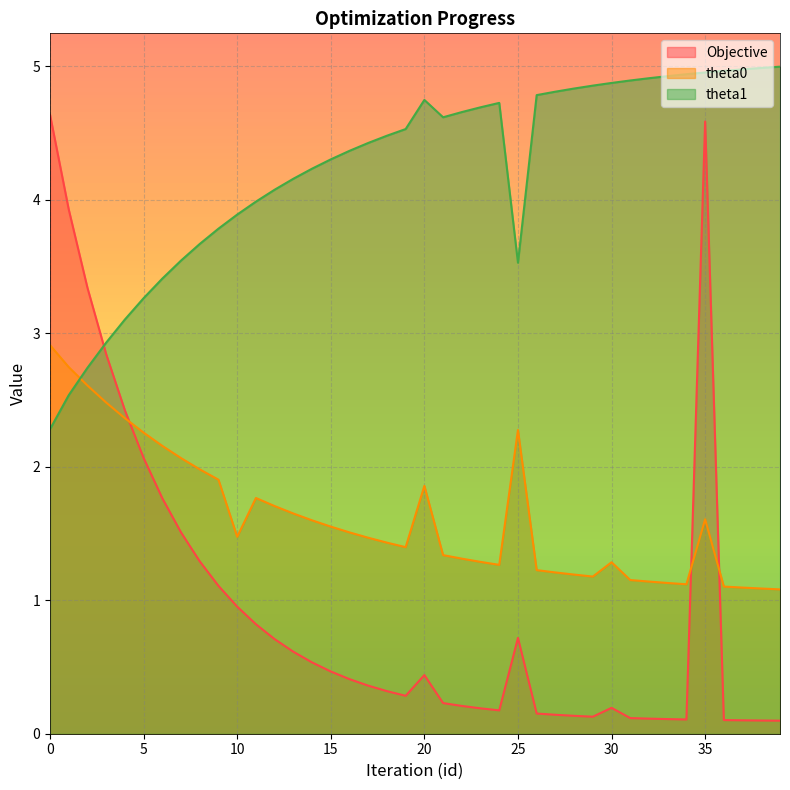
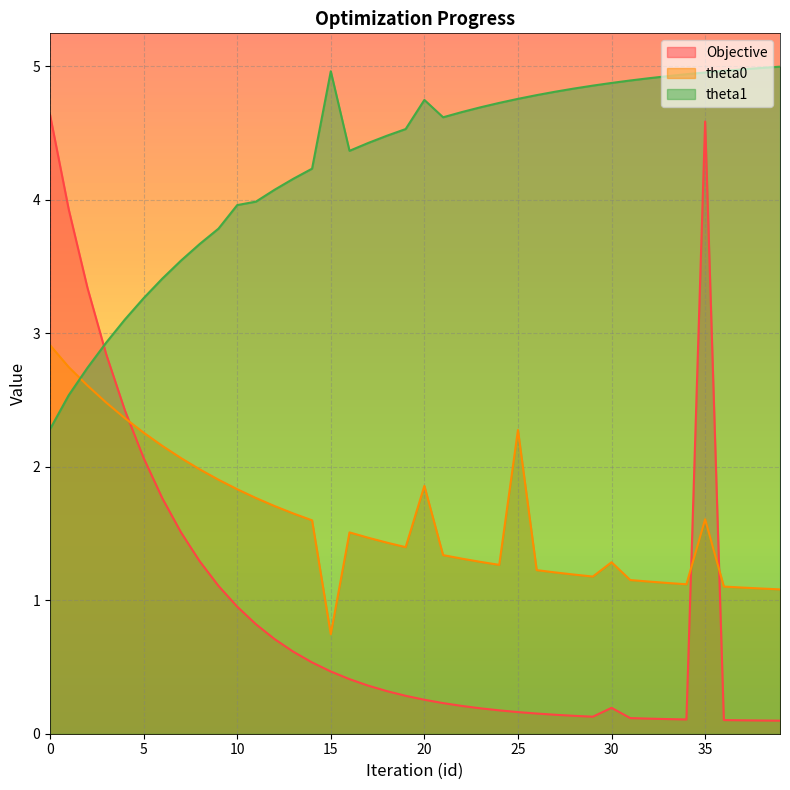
theta0, 10: 1.48 -> 1.83
theta1, 10: 3.89 -> 3.96
theta0, 15: 1.55 -> 0.75
theta1, 15: 4.30 -> 4.96
Objective, 20: 0.44 -> 0.25
Objective, 25: 0.72 -> 0.16
theta1, 25: 3.53 -> 4.76
